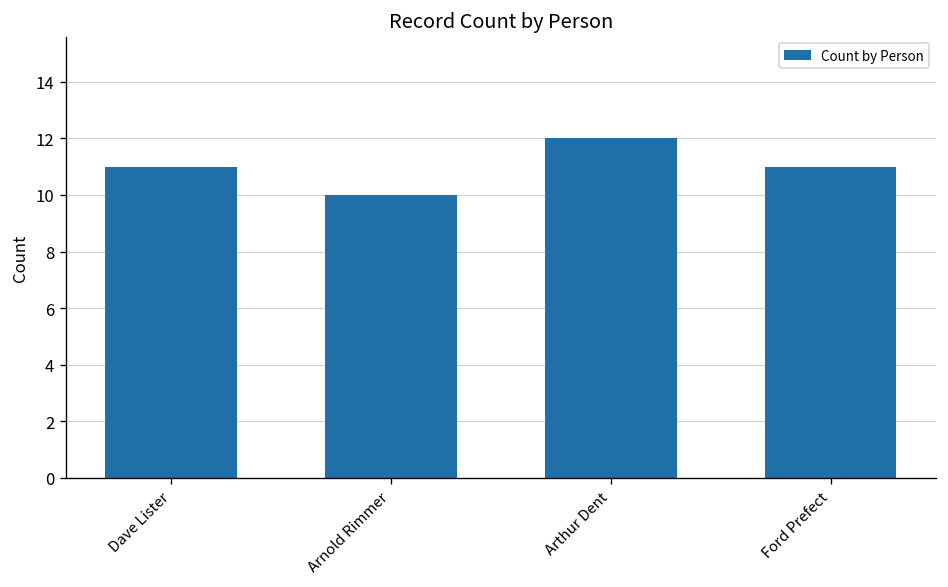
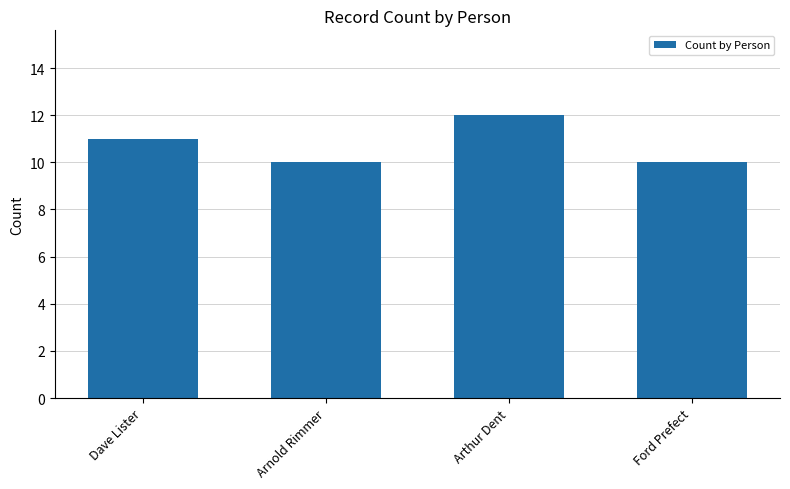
Ford Prefect: 11 -> 10
